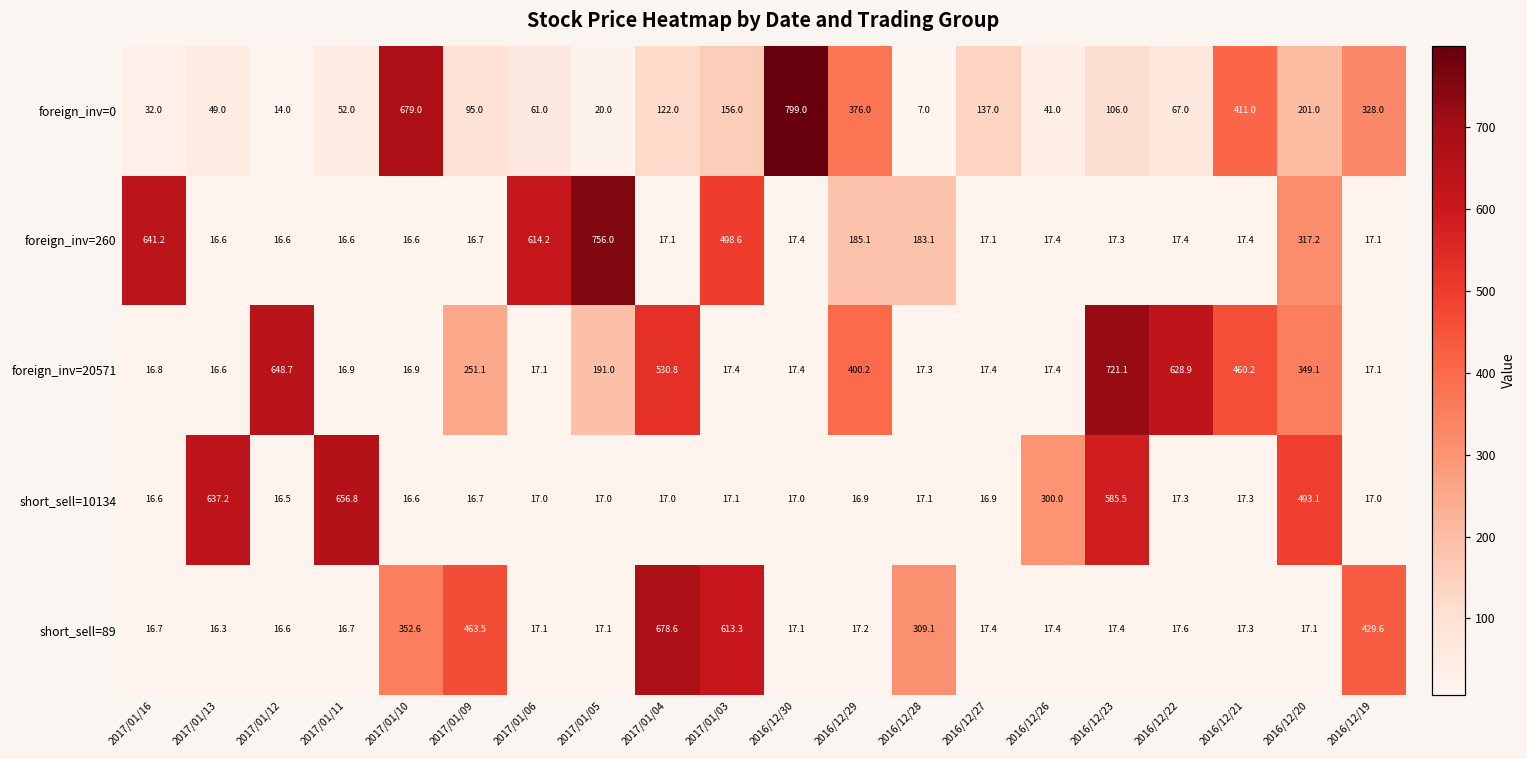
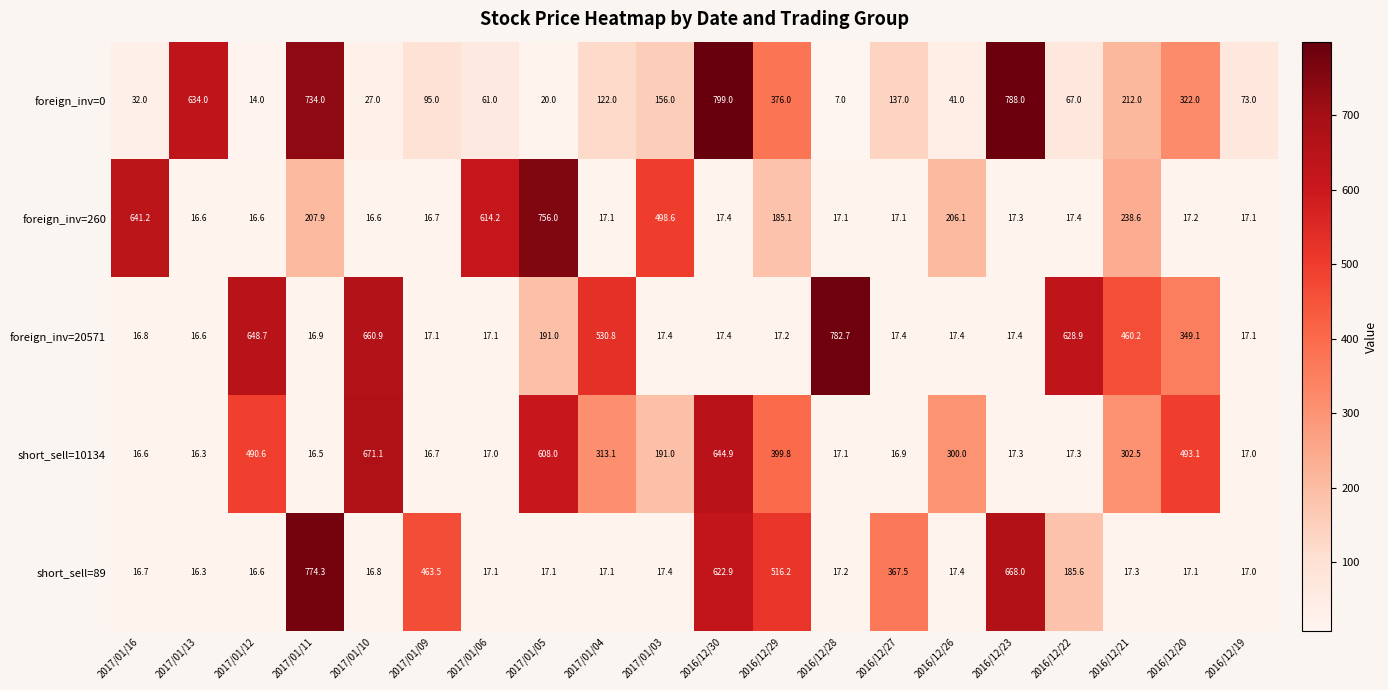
foreign_inv=0, 2017/01/13: 49.0 -> 634.0
foreign_inv=0, 2017/01/11: 52.0 -> 734.0
foreign_inv=0, 2017/01/10: 679.0 -> 27.0
foreign_inv=0, 2016/12/23: 106.0 -> 788.0
foreign_inv=0, 2016/12/21: 411.0 -> 212.0
foreign_inv=0, 2016/12/20: 201.0 -> 322.0
foreign_inv=0, 2016/12/19: 328.0 -> 73.0
foreign_inv=260, 2017/01/11: 16.6 -> 207.9
foreign_inv=260, 2016/12/28: 183.1 -> 17.1
foreign_inv=260, 2016/12/26: 17.4 -> 206.1
foreign_inv=260, 2016/12/21: 17.4 -> 238.6
foreign_inv=260, 2016/12/20: 317.2 -> 17.2
foreign_inv=20571, 2017/01/10: 16.9 -> 660.9
foreign_inv=20571, 2017/01/09: 251.1 -> 17.1
foreign_inv=20571, 2016/12/29: 400.2 -> 17.2
foreign_inv=20571, 2016/12/28: 17.3 -> 782.7
foreign_inv=20571, 2016/12/23: 721.1 -> 17.4
short_sell=10134, 2017/01/13: 637.2 -> 16.3
short_sell=10134, 2017/01/12: 16.5 -> 490.6
short_sell=10134, 2017/01/11: 656.8 -> 16.5
short_sell=10134, 2017/01/10: 16.6 -> 671.1
short_sell=10134, 2017/01/05: 17.0 -> 608.0
short_sell=10134, 2017/01/04: 17.0 -> 313.1
short_sell=10134, 2017/01/03: 17.1 -> 191.0
short_sell=10134, 2016/12/30: 17.0 -> 644.9
short_sell=10134, 2016/12/29: 16.9 -> 399.8
short_sell=10134, 2016/12/23: 585.5 -> 17.3
short_sell=10134, 2016/12/21: 17.3 -> 302.5
short_sell=89, 2017/01/11: 16.7 -> 774.3
short_sell=89, 2017/01/10: 352.6 -> 16.8
short_sell=89, 2017/01/04: 678.6 -> 17.1
short_sell=89, 2017/01/03: 613.3 -> 17.4
short_sell=89, 2016/12/30: 17.1 -> 622.9
short_sell=89, 2016/12/29: 17.2 -> 516.2
short_sell=89, 2016/12/28: 309.1 -> 17.2
short_sell=89, 2016/12/27: 17.4 -> 367.5
short_sell=89, 2016/12/23: 17.4 -> 668.0
short_sell=89, 2016/12/22: 17.6 -> 185.6
short_sell=89, 2016/12/19: 429.6 -> 17.0
